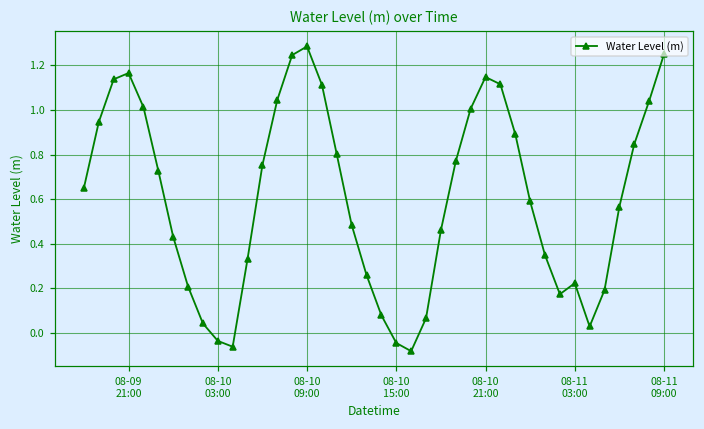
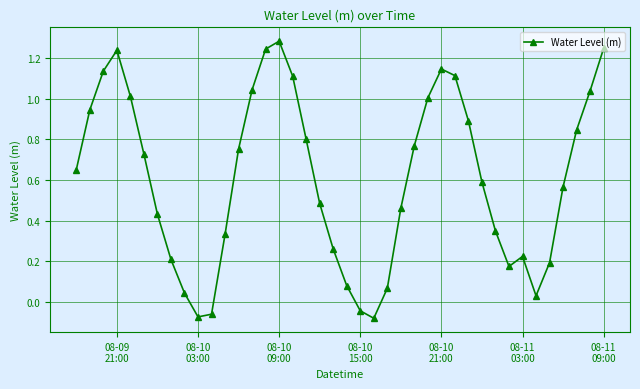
08-09 21:00: 1.17 -> 1.24
08-10 03:00: -0.04 -> -0.07
